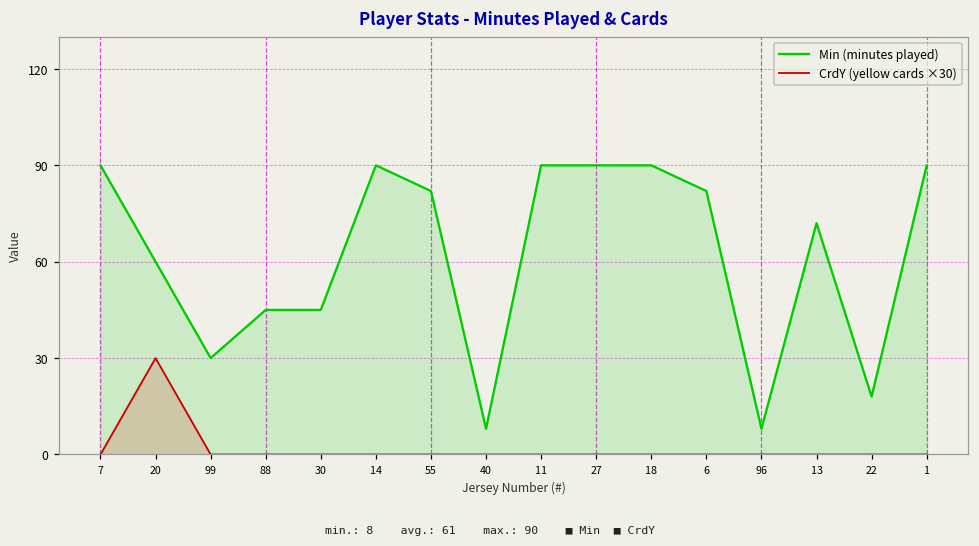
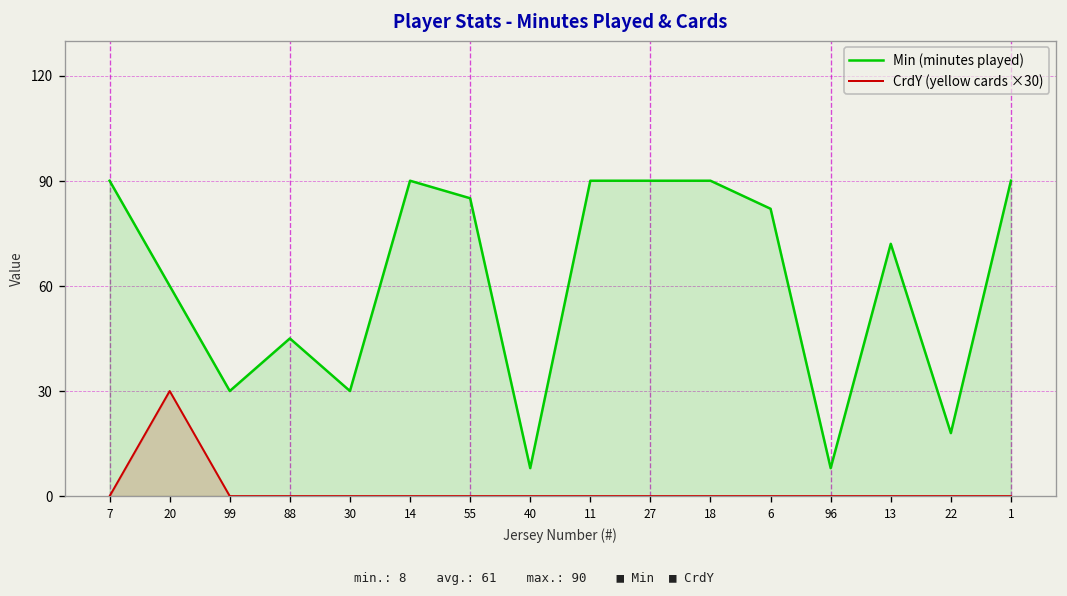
Min (minutes played), 30: 45 -> 30
Min (minutes played), 55: 82 -> 85
